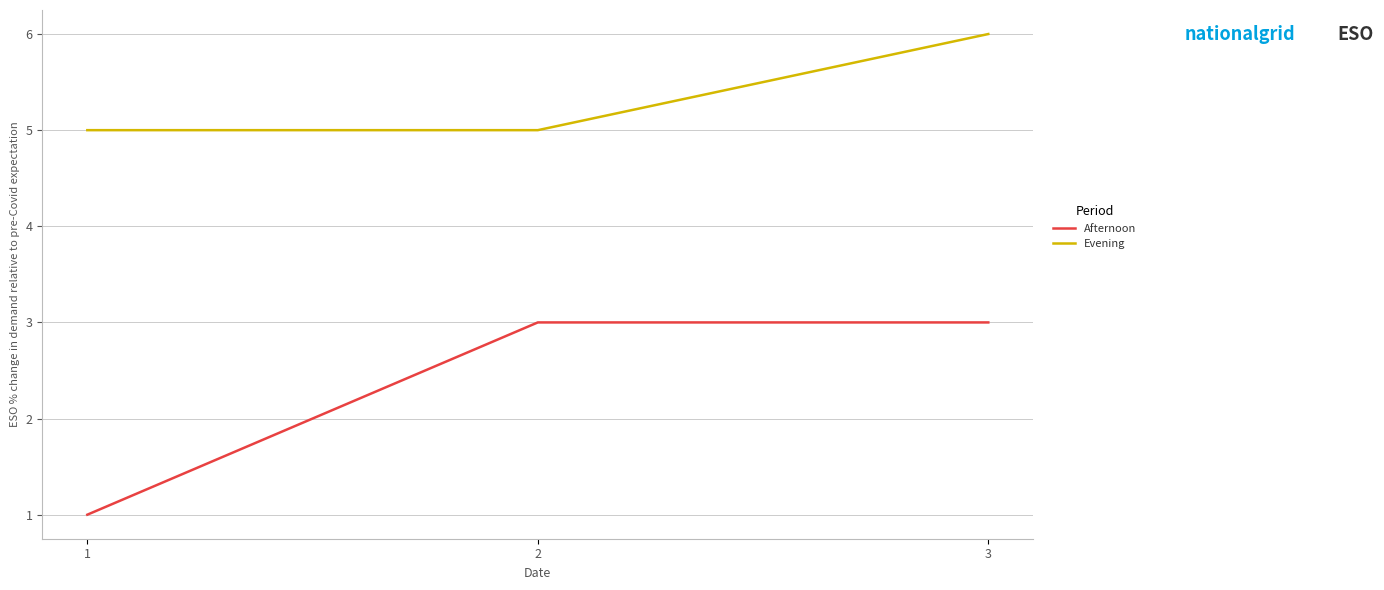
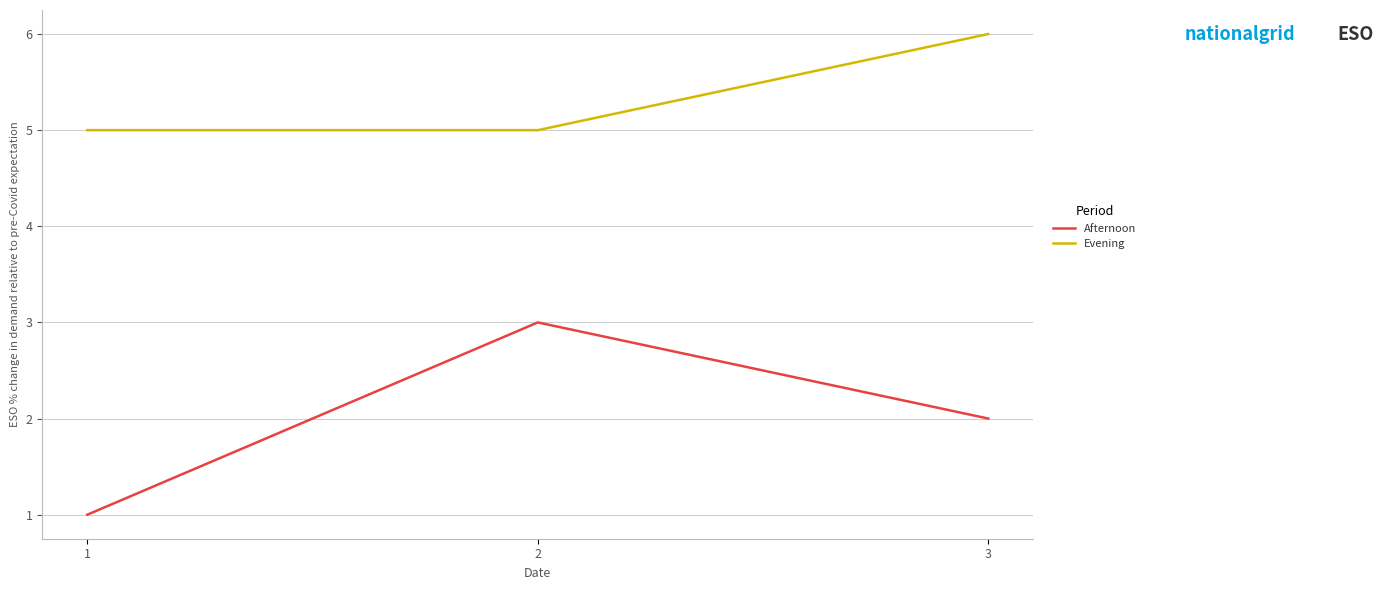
Afternoon, 3: 3 -> 2
